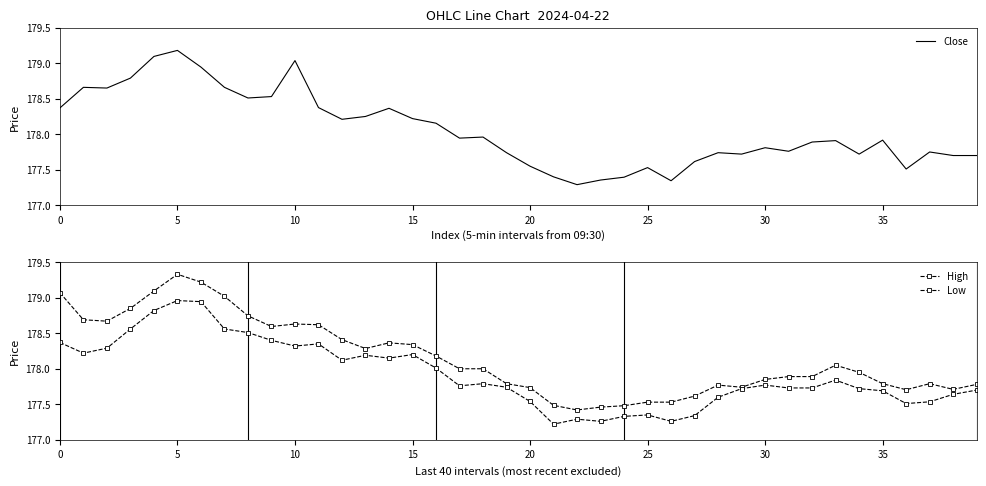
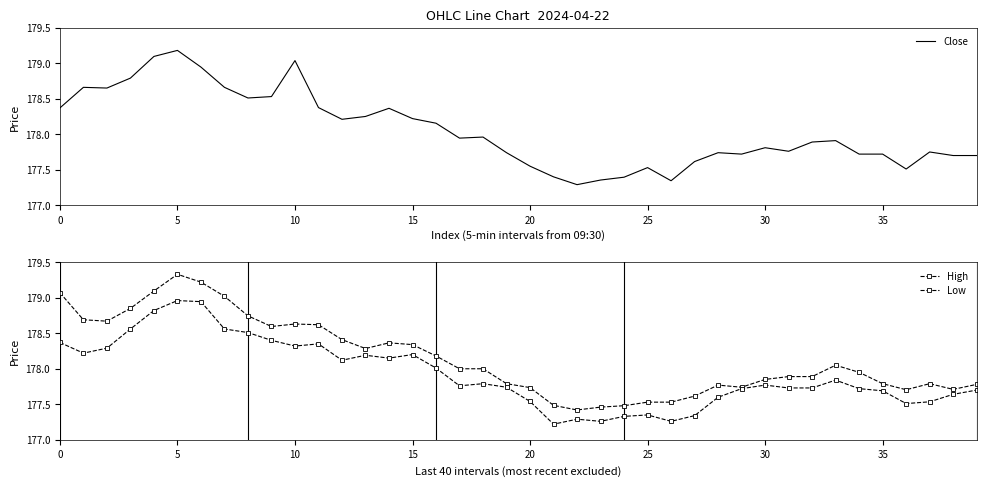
OHLC Line Chart 2024-04-22, 35: 177.9 -> 177.7
